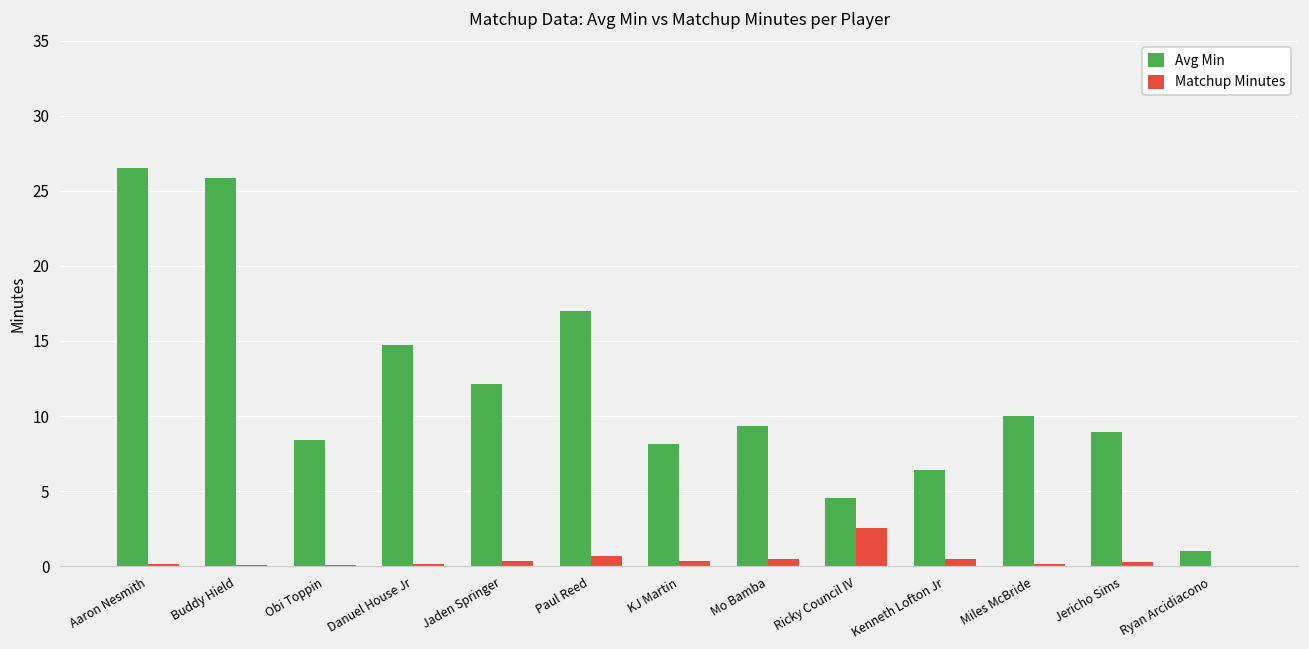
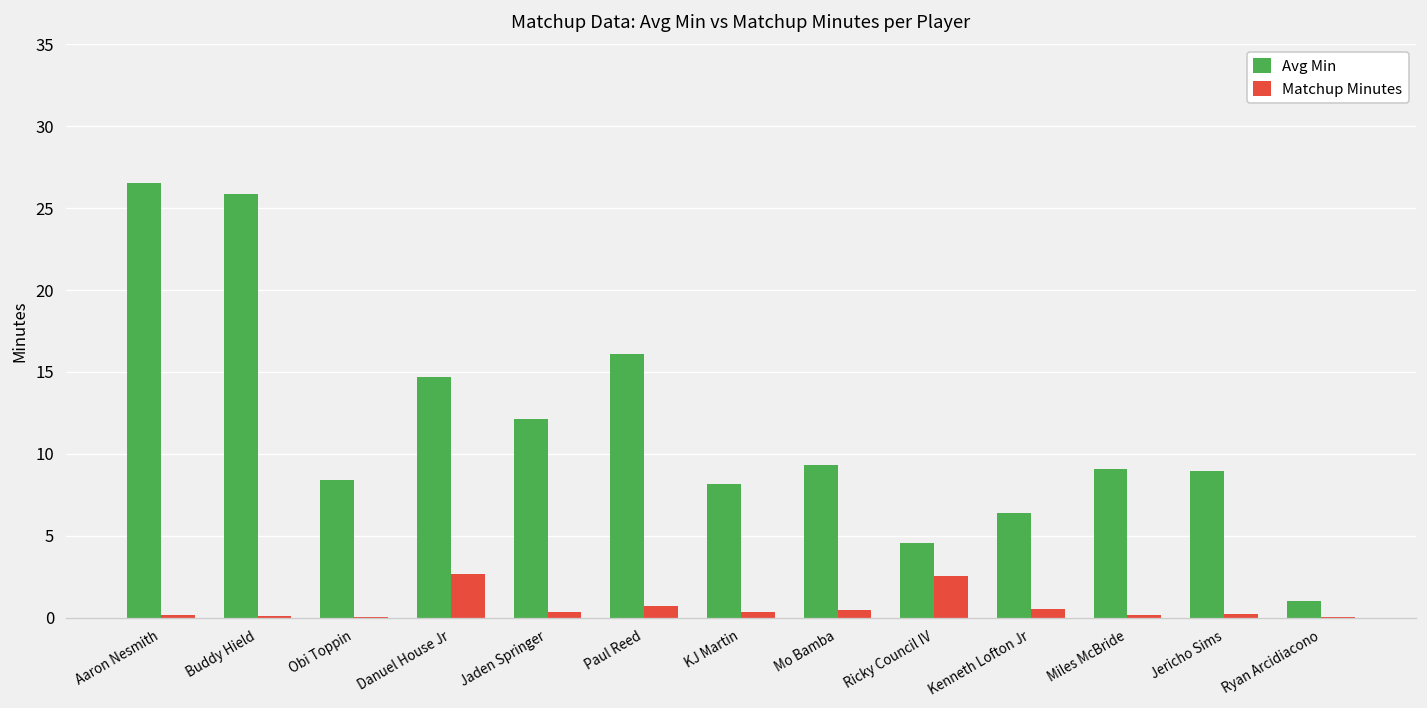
Matchup Minutes, Danuel House Jr: 0.2 -> 2.7
Avg Min, Paul Reed: 17.0 -> 16.1
Avg Min, Miles McBride: 10.0 -> 9.1
